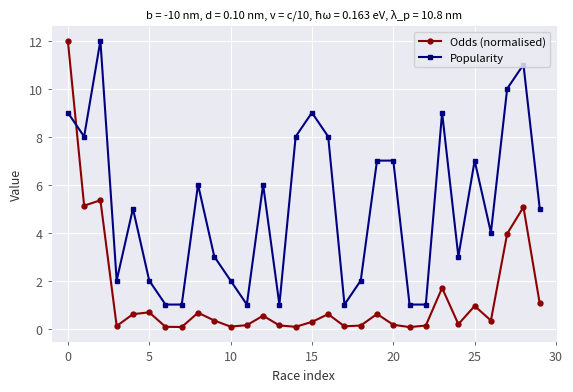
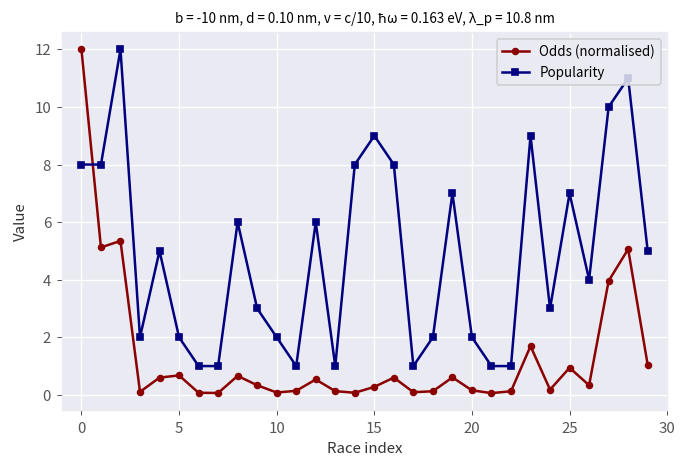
Popularity, 0: 9 -> 8
Popularity, 20: 7 -> 2
